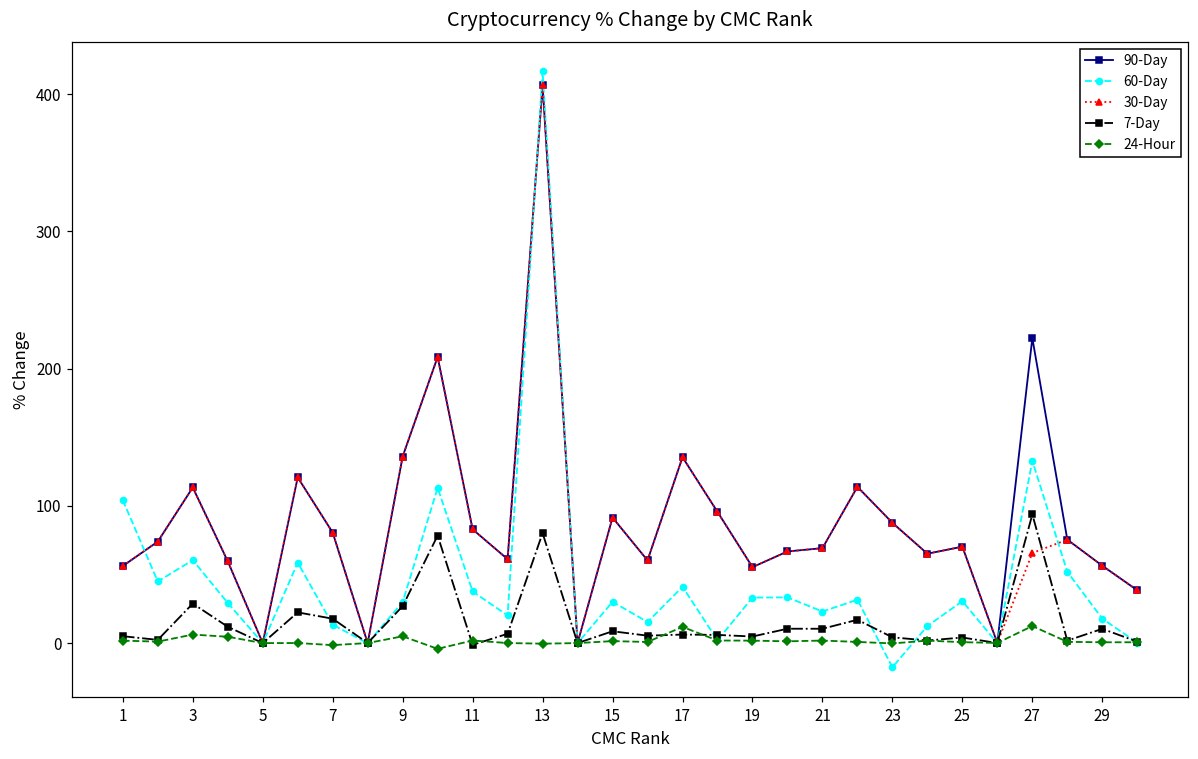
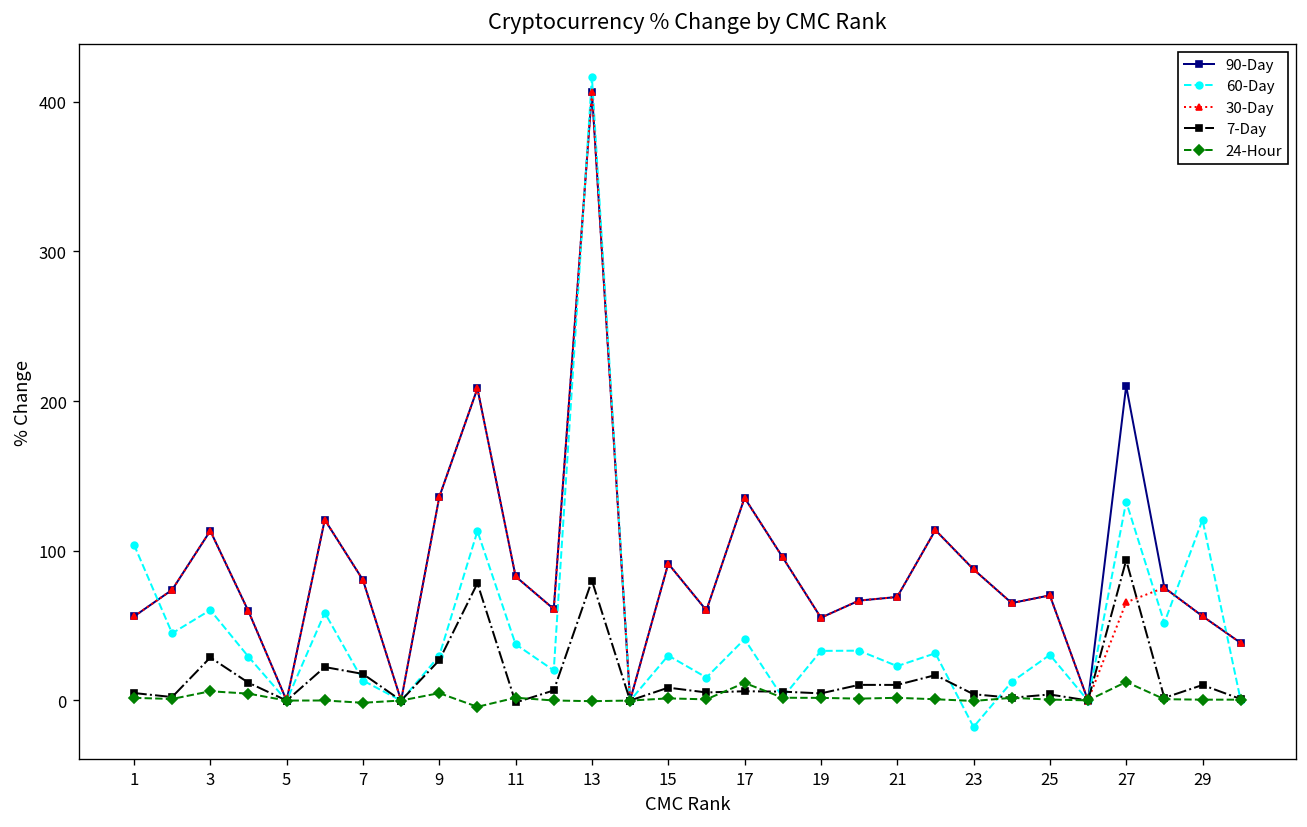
90-Day, 27: 222 -> 210
60-Day, 29: 18 -> 121
